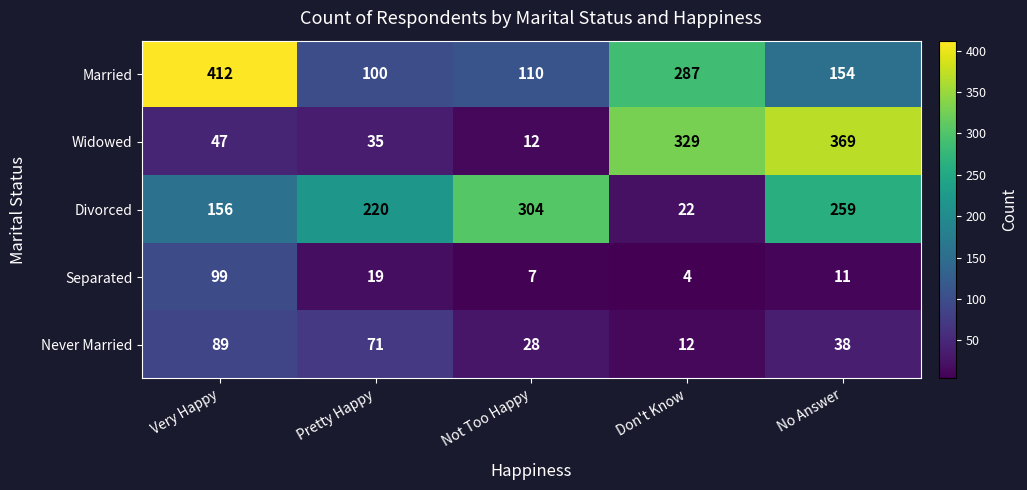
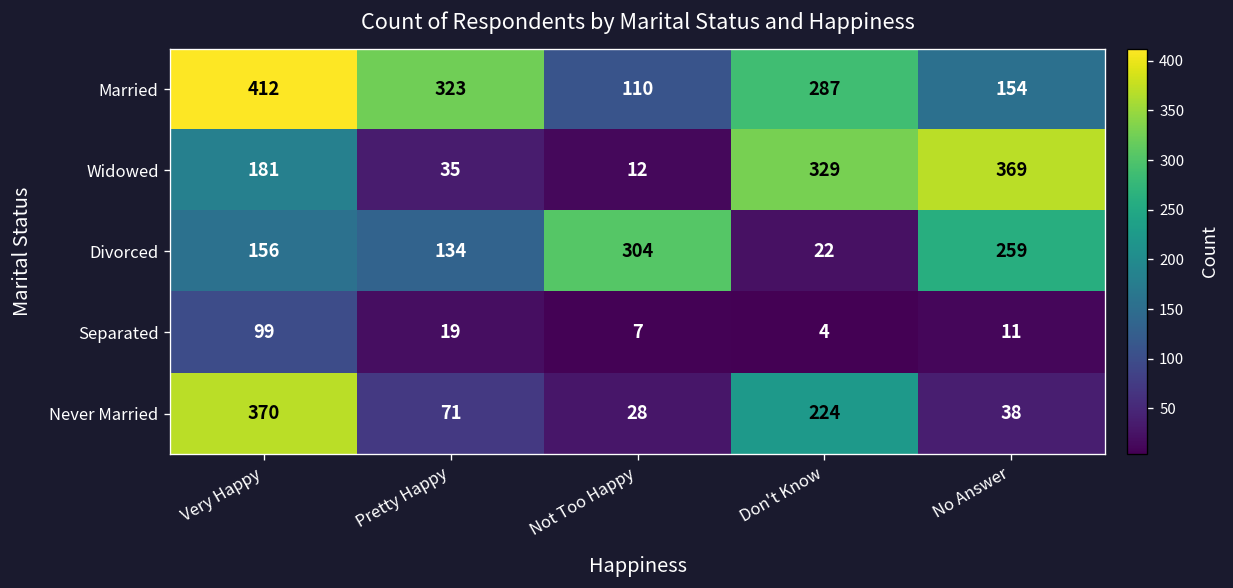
Married, Pretty Happy: 100 -> 323
Widowed, Very Happy: 47 -> 181
Divorced, Pretty Happy: 220 -> 134
Never Married, Very Happy: 89 -> 370
Never Married, Don't Know: 12 -> 224
